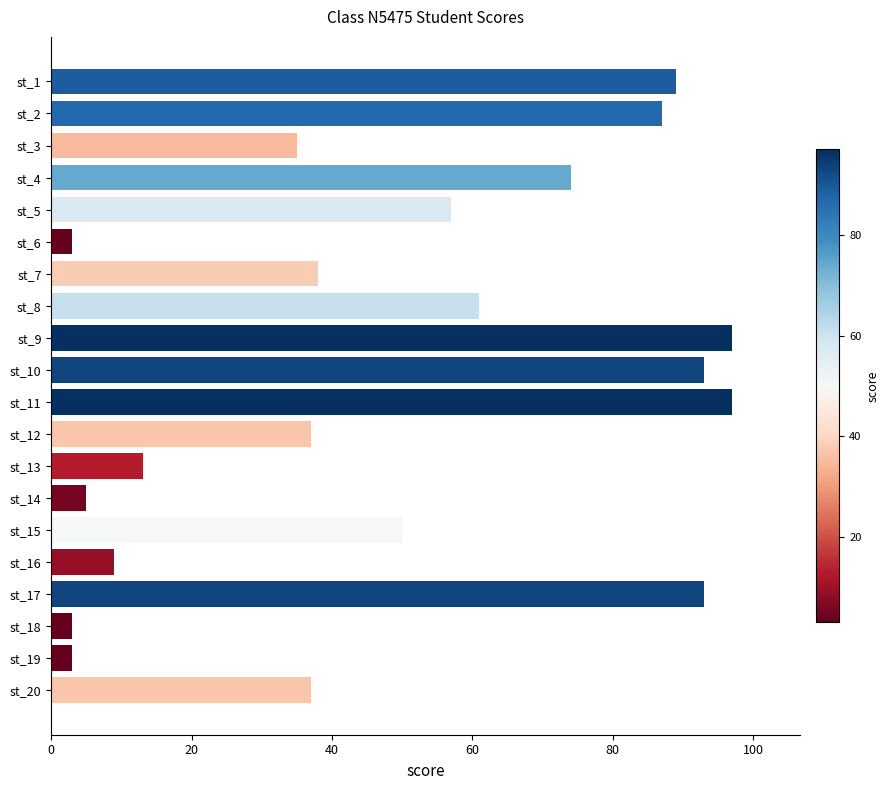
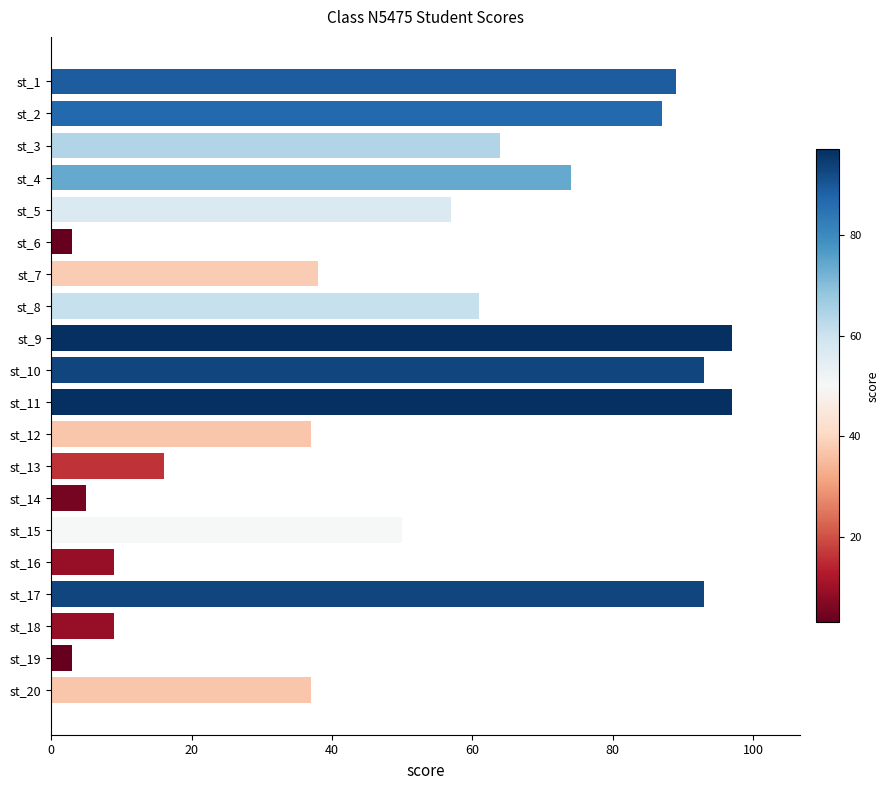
st_3: 35 -> 64
st_13: 13 -> 16
st_18: 3 -> 9
